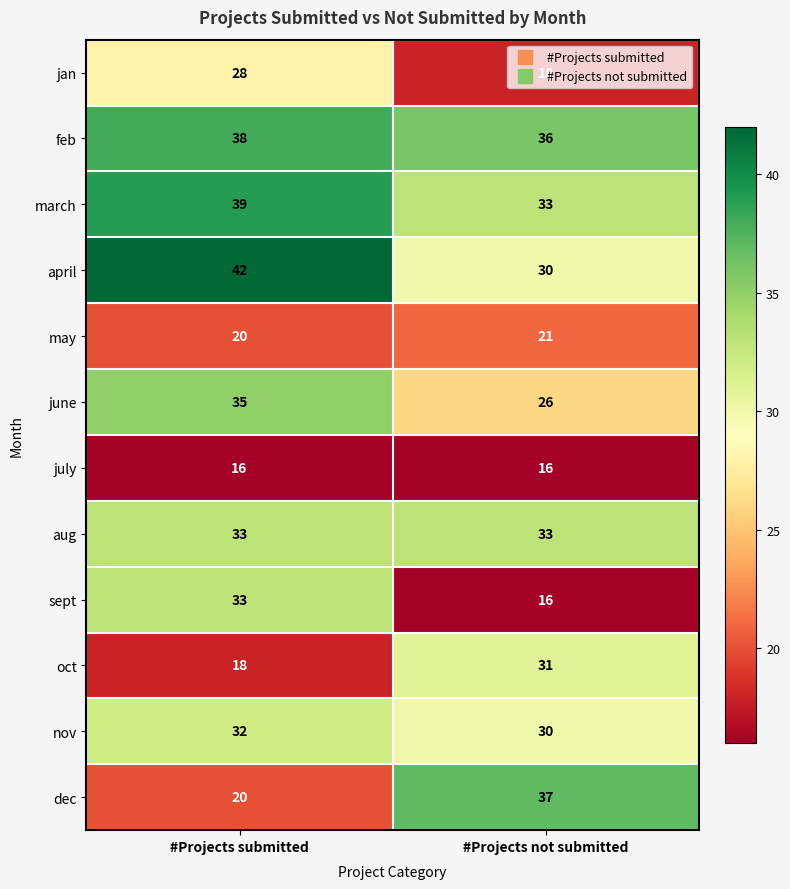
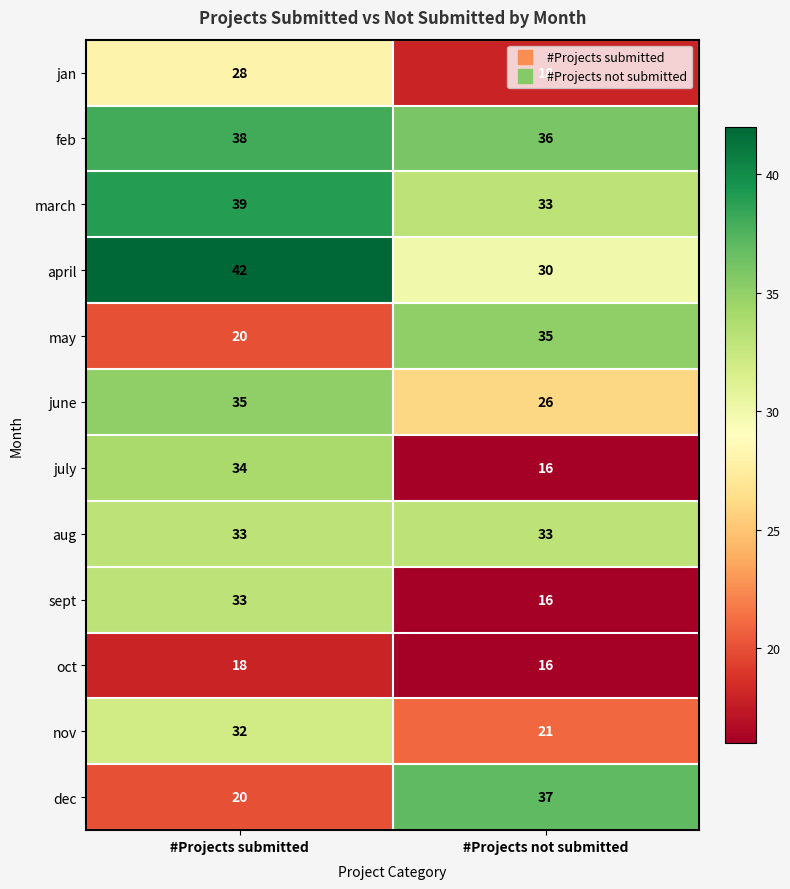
may, #Projects not submitted: 21 -> 35
july, #Projects submitted: 16 -> 34
oct, #Projects not submitted: 31 -> 16
nov, #Projects not submitted: 30 -> 21
